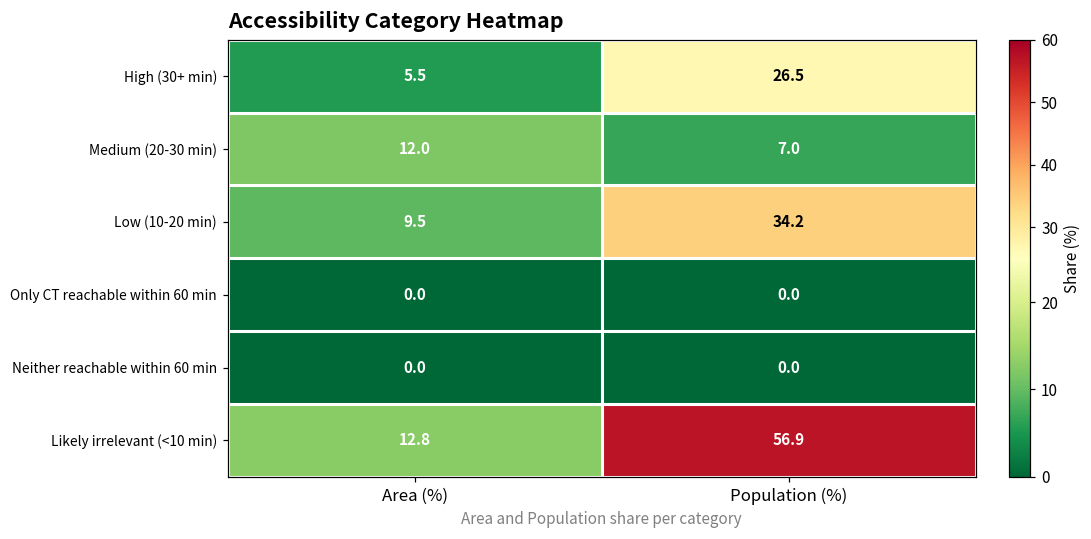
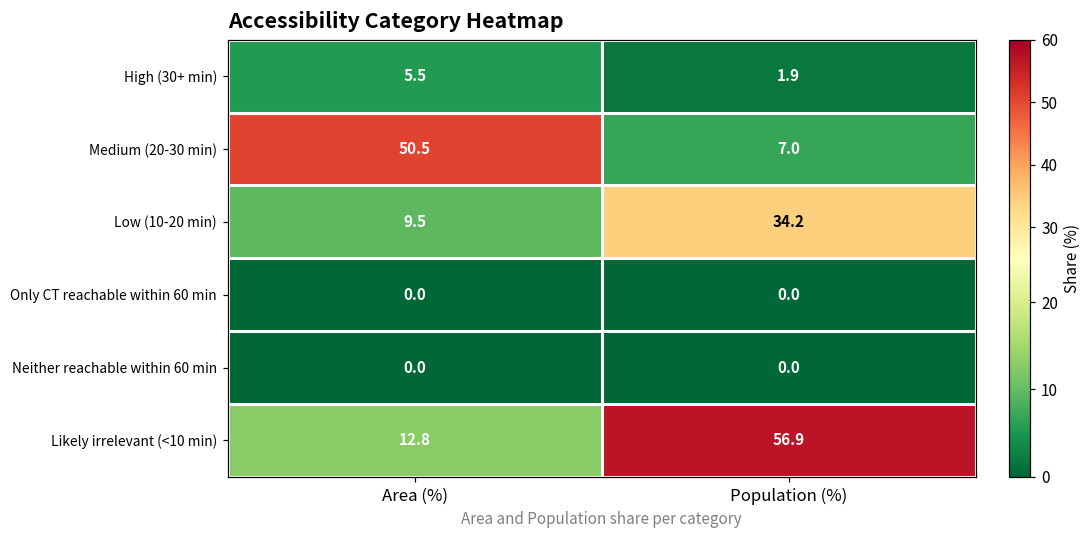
High (30+ min), Population (%): 26.5 -> 1.9
Medium (20-30 min), Area (%): 12.0 -> 50.5
